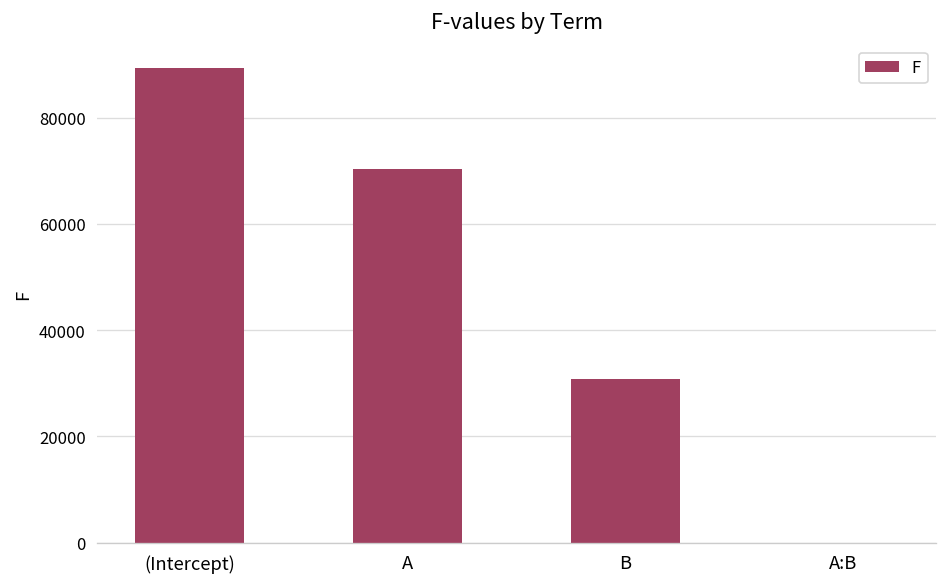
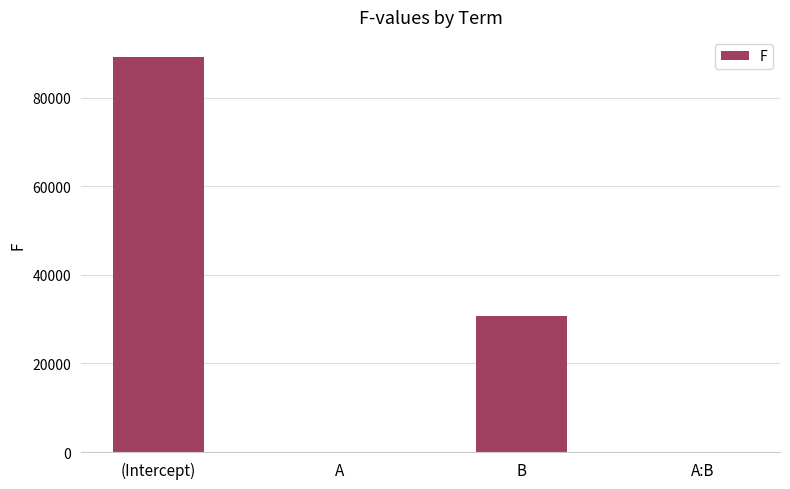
A: 70000 -> 0
